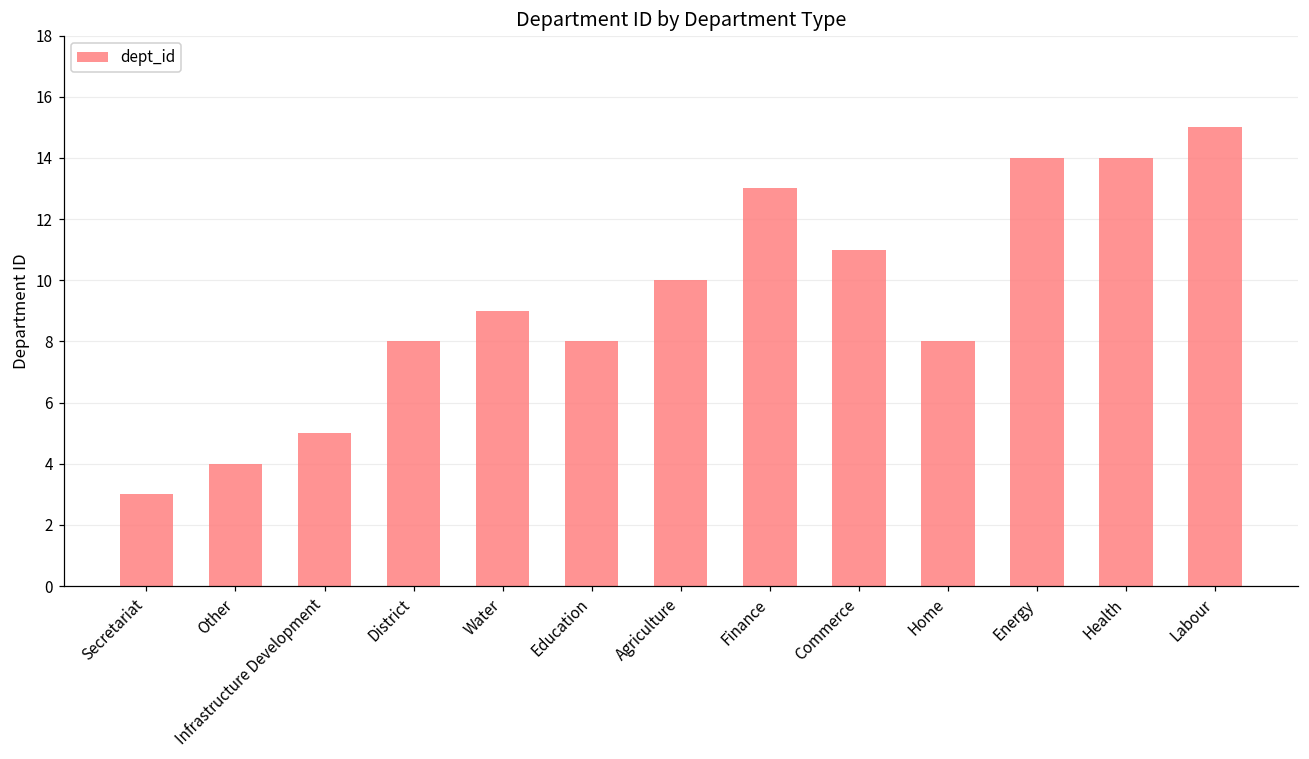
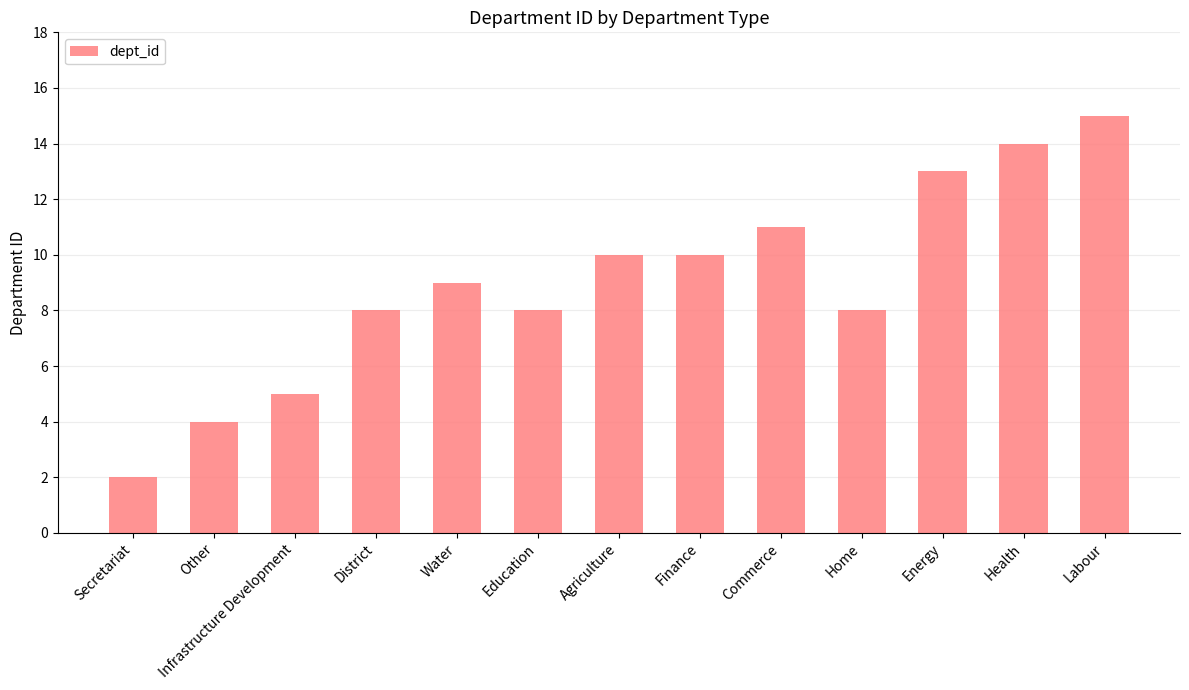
Secretariat: 3 -> 2
Finance: 13 -> 10
Energy: 14 -> 13
